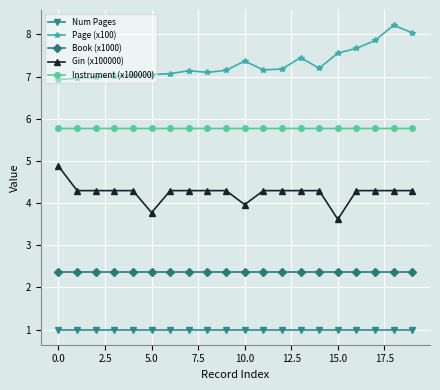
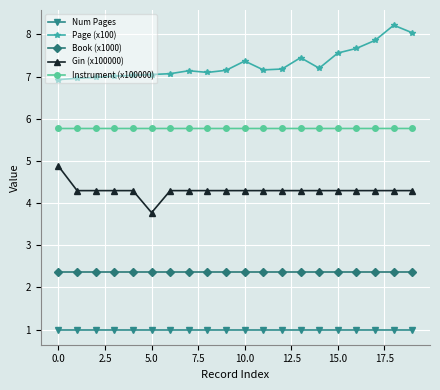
Gin (x100000), 10.0: 4.0 -> 4.3
Gin (x100000), 15.0: 3.6 -> 4.3
